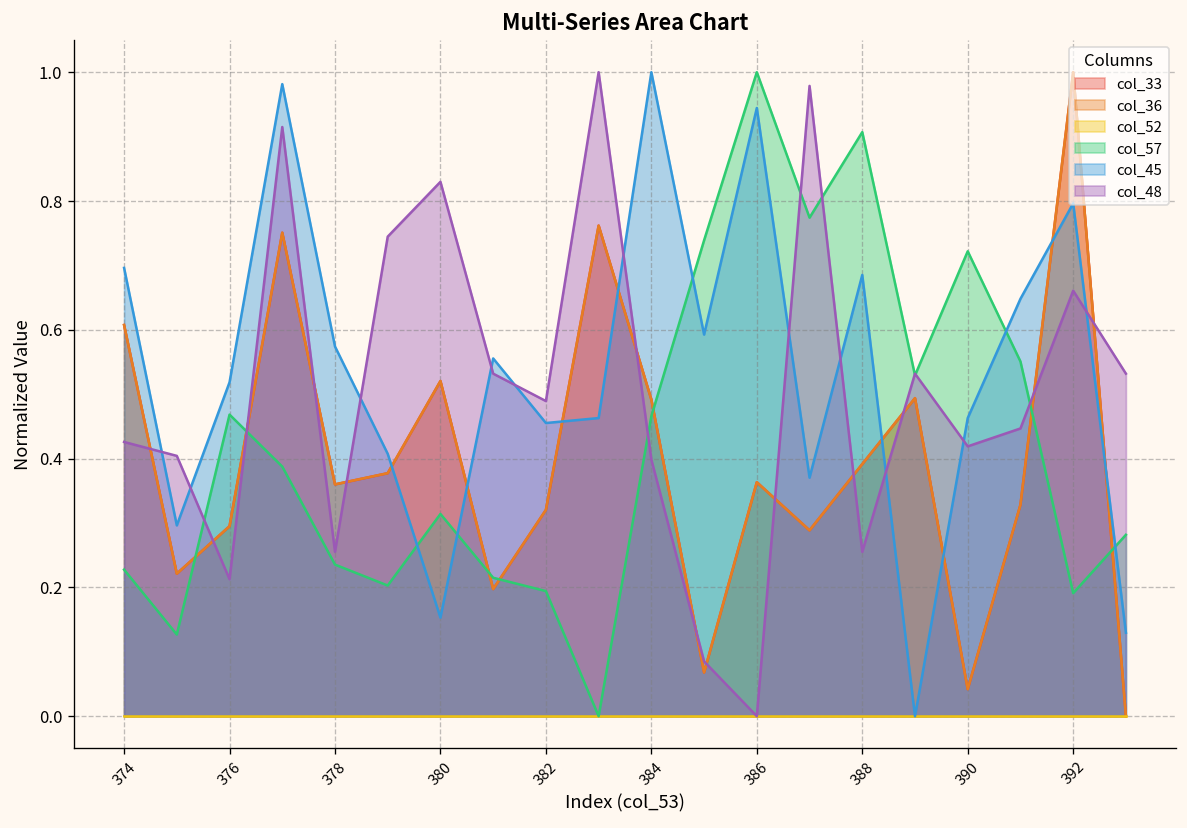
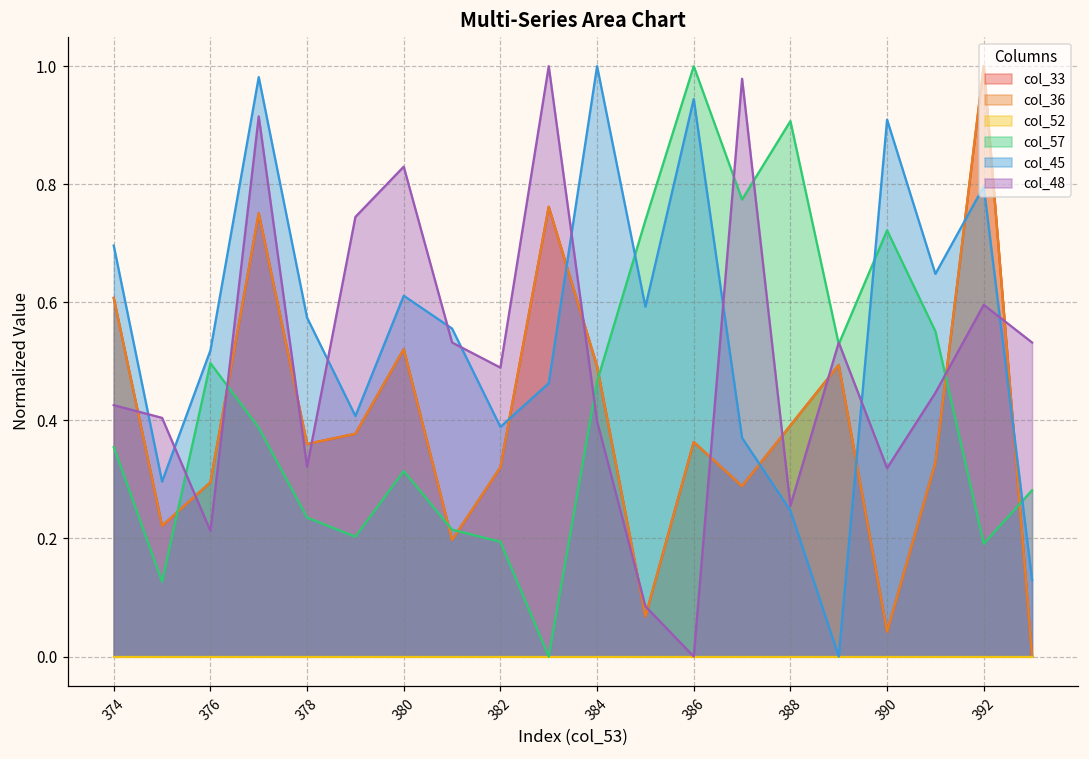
col_57, 374: 0.23 -> 0.35
col_57, 376: 0.47 -> 0.50
col_48, 378: 0.26 -> 0.32
col_45, 380: 0.15 -> 0.61
col_45, 382: 0.46 -> 0.39
col_45, 388: 0.69 -> 0.25
col_45, 390: 0.46 -> 0.91
col_48, 390: 0.42 -> 0.32
col_48, 392: 0.66 -> 0.60
